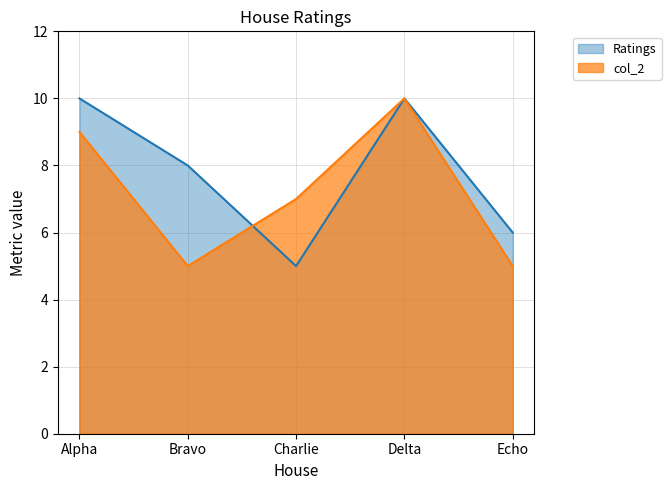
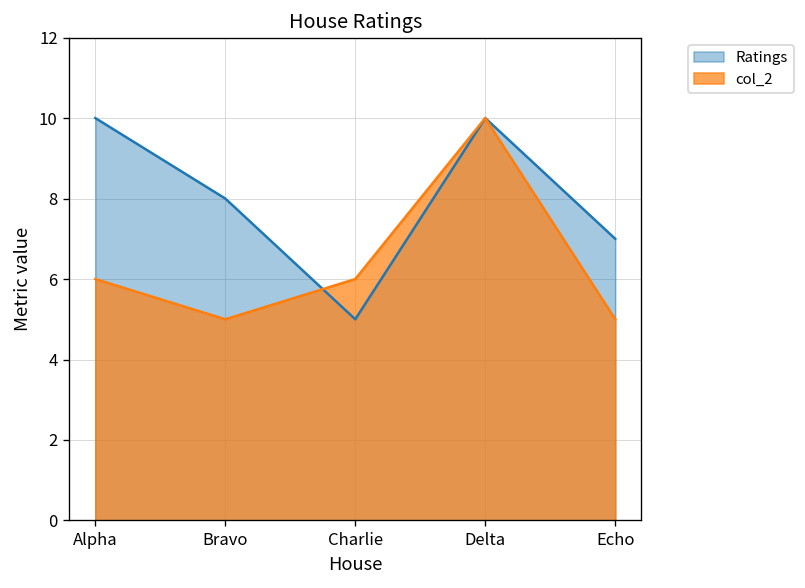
col_2, Alpha: 9 -> 6
col_2, Charlie: 7 -> 6
Ratings, Echo: 6 -> 7
